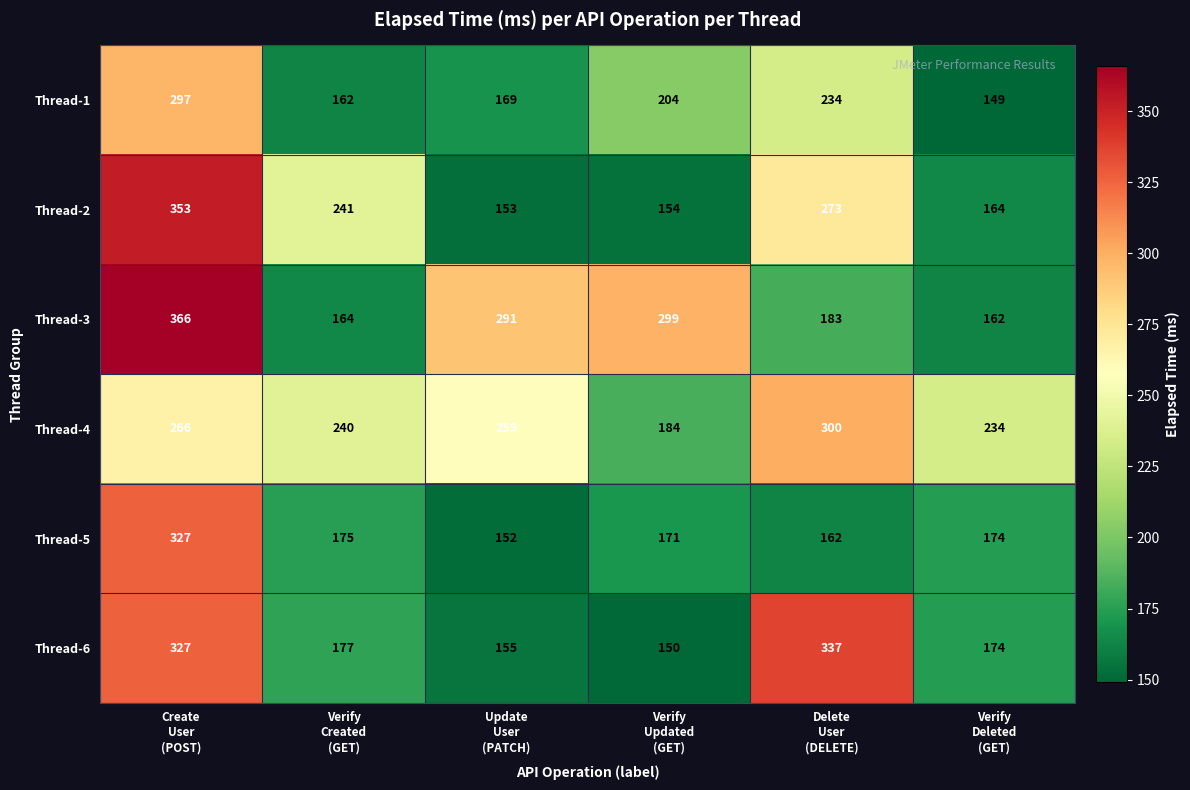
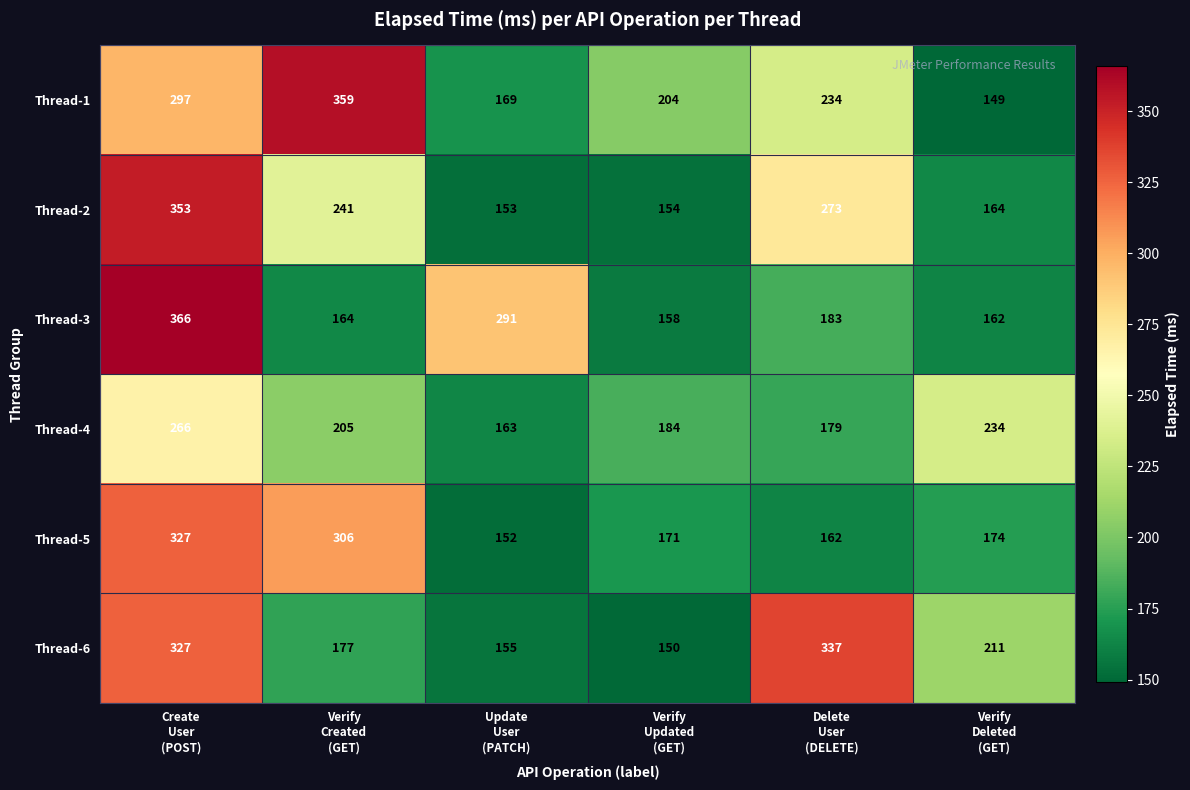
Thread-1, Verify Created (GET): 162 -> 359
Thread-3, Verify Updated (GET): 299 -> 158
Thread-4, Verify Created (GET): 240 -> 205
Thread-4, Update User (PATCH): 259 -> 163
Thread-4, Delete User (DELETE): 300 -> 179
Thread-5, Verify Created (GET): 175 -> 306
Thread-6, Verify Deleted (GET): 174 -> 211
